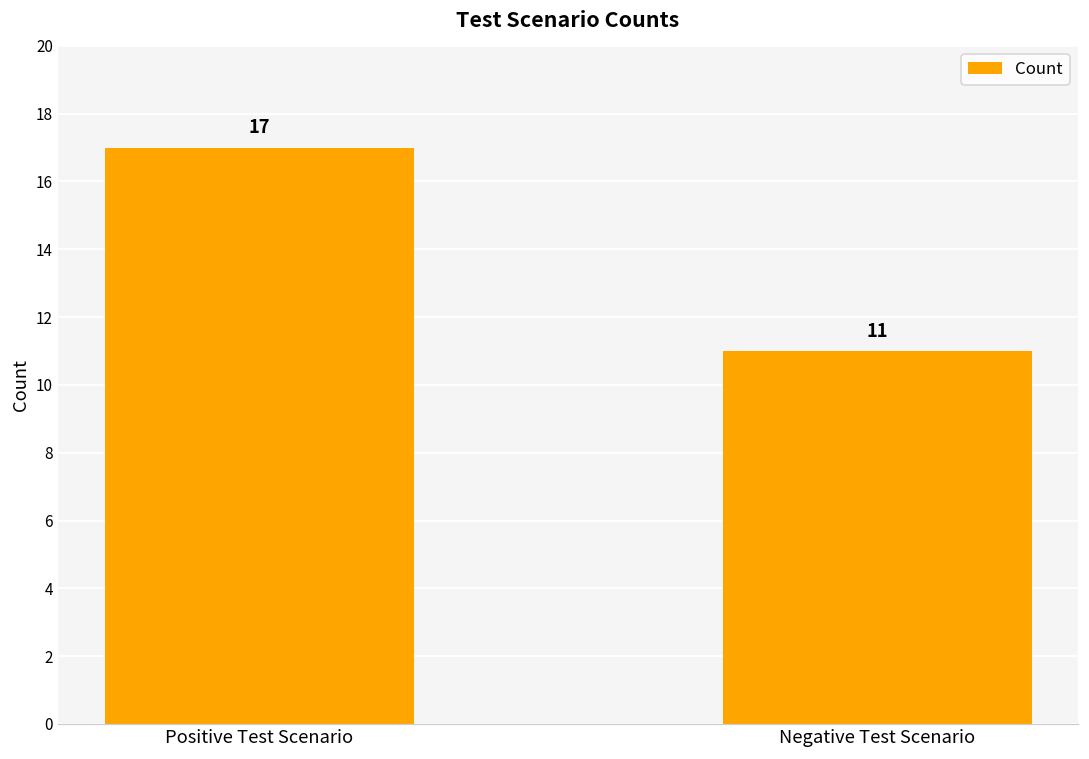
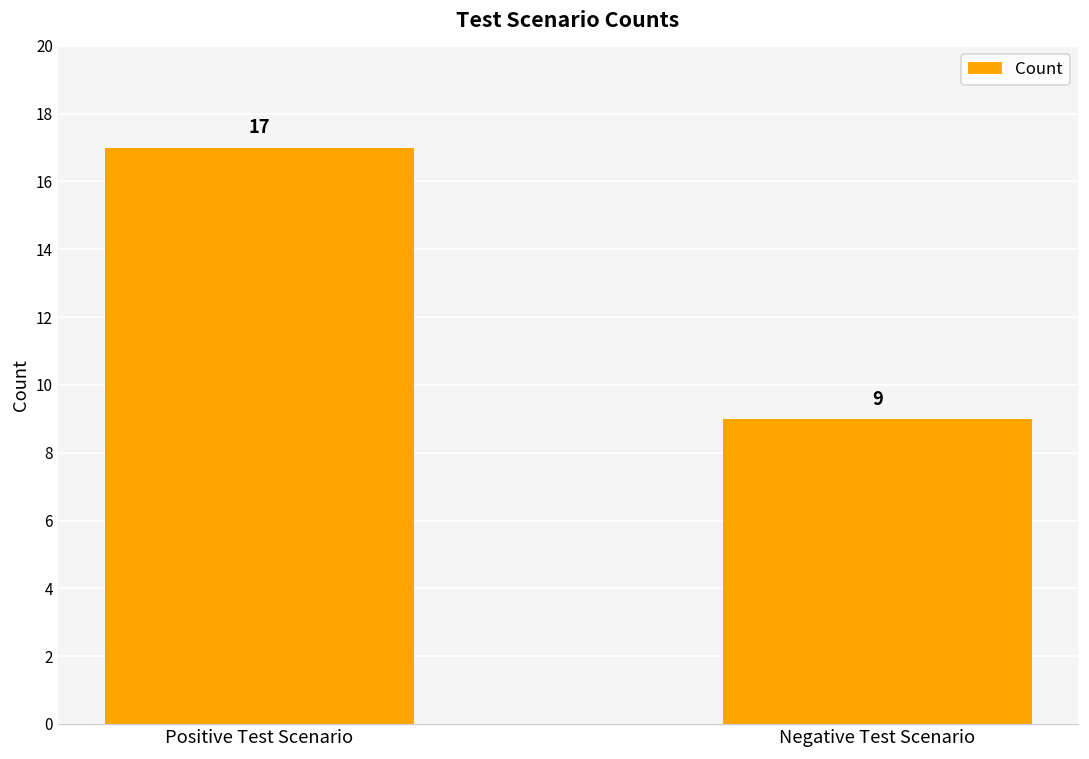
Negative Test Scenario: 11 -> 9
